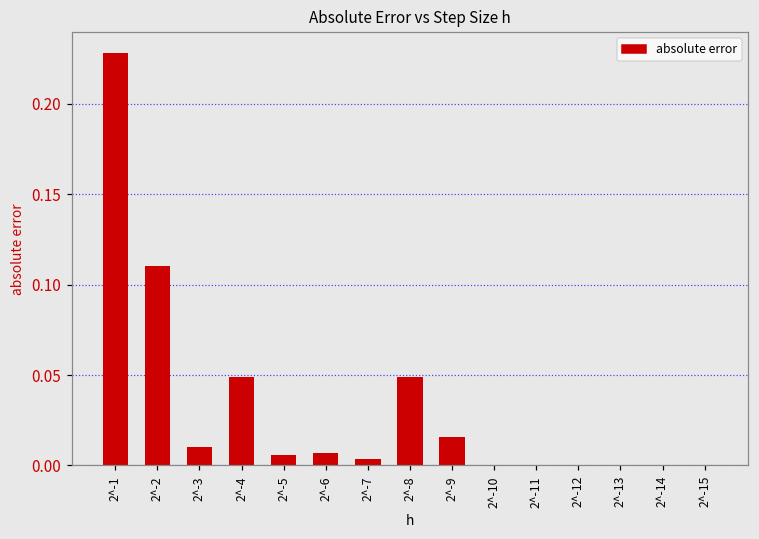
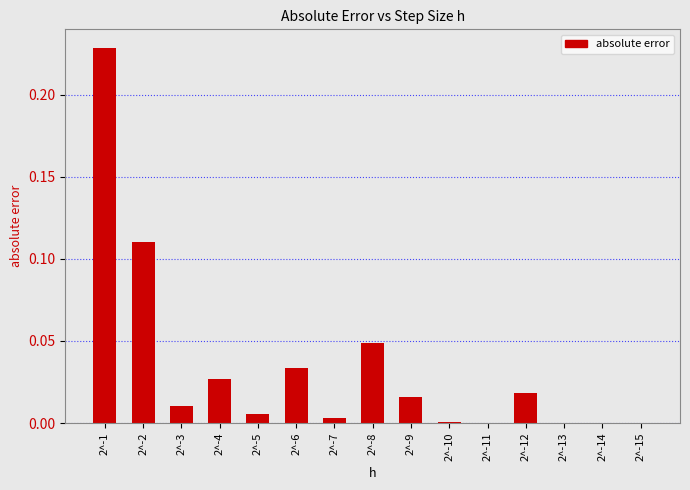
2^-4: 0.049 -> 0.027
2^-6: 0.007 -> 0.033
2^-12: 0.000 -> 0.018
